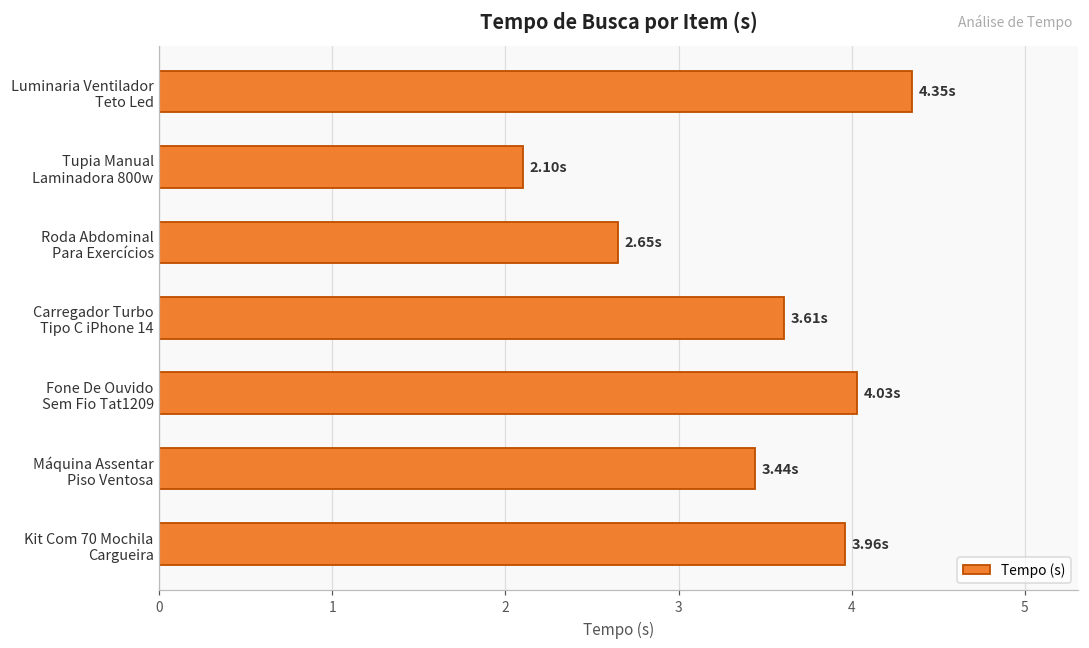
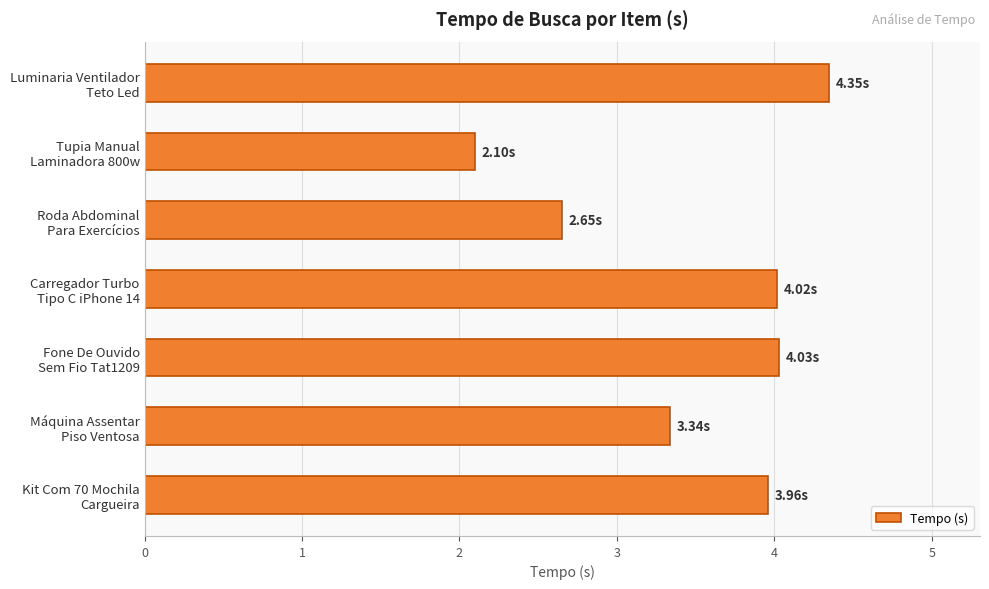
Carregador Turbo Tipo C iPhone 14: 3.61s -> 4.02s
Máquina Assentar Piso Ventosa: 3.44s -> 3.34s
